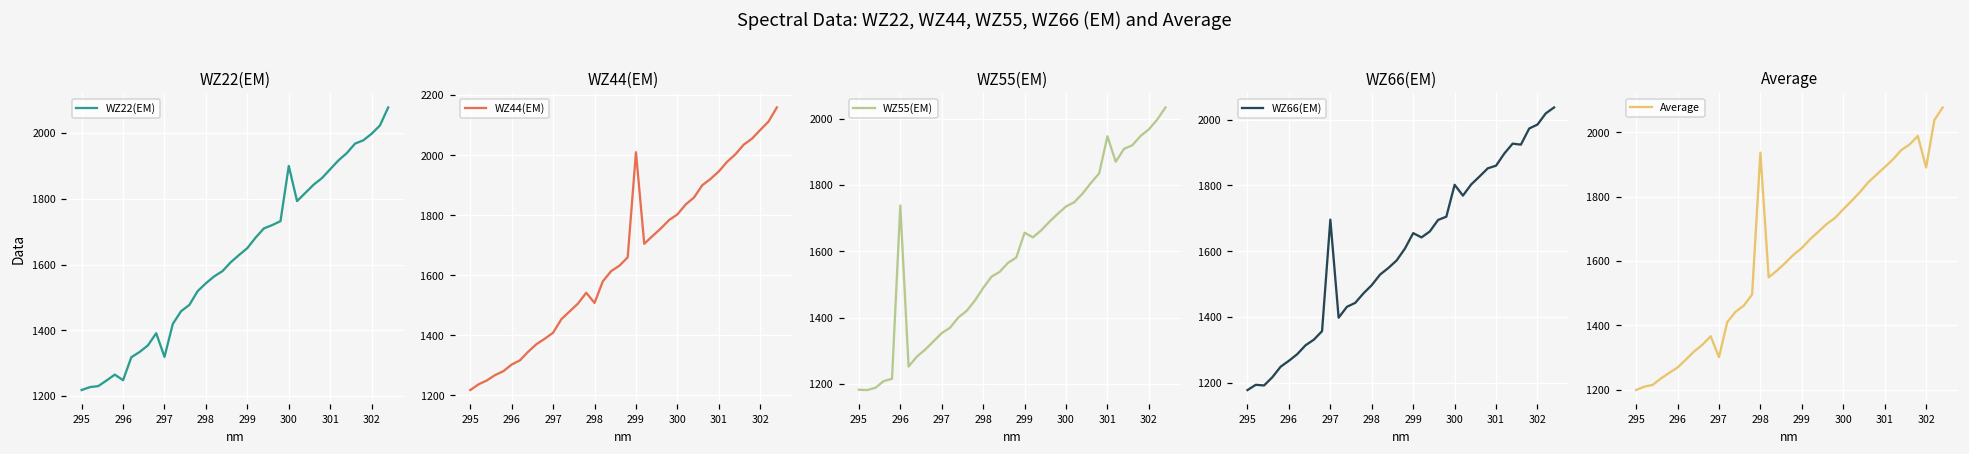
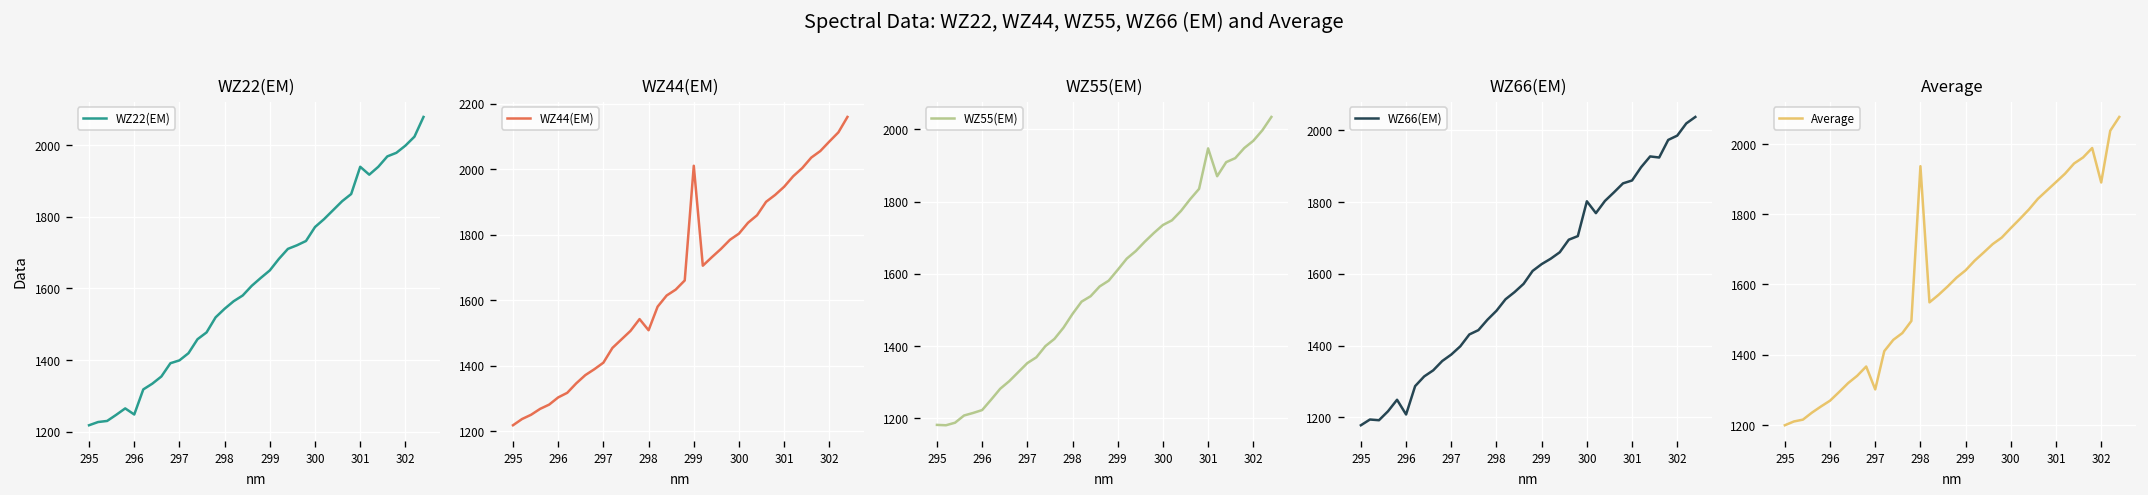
WZ22(EM), 297: 1320 -> 1400
WZ22(EM), 300: 1900 -> 1770
WZ22(EM), 301: 1890 -> 1940
WZ55(EM), 296: 1740 -> 1220
WZ55(EM), 299: 1660 -> 1610
WZ66(EM), 296: 1270 -> 1210
WZ66(EM), 297: 1700 -> 1380
WZ66(EM), 299: 1660 -> 1630
